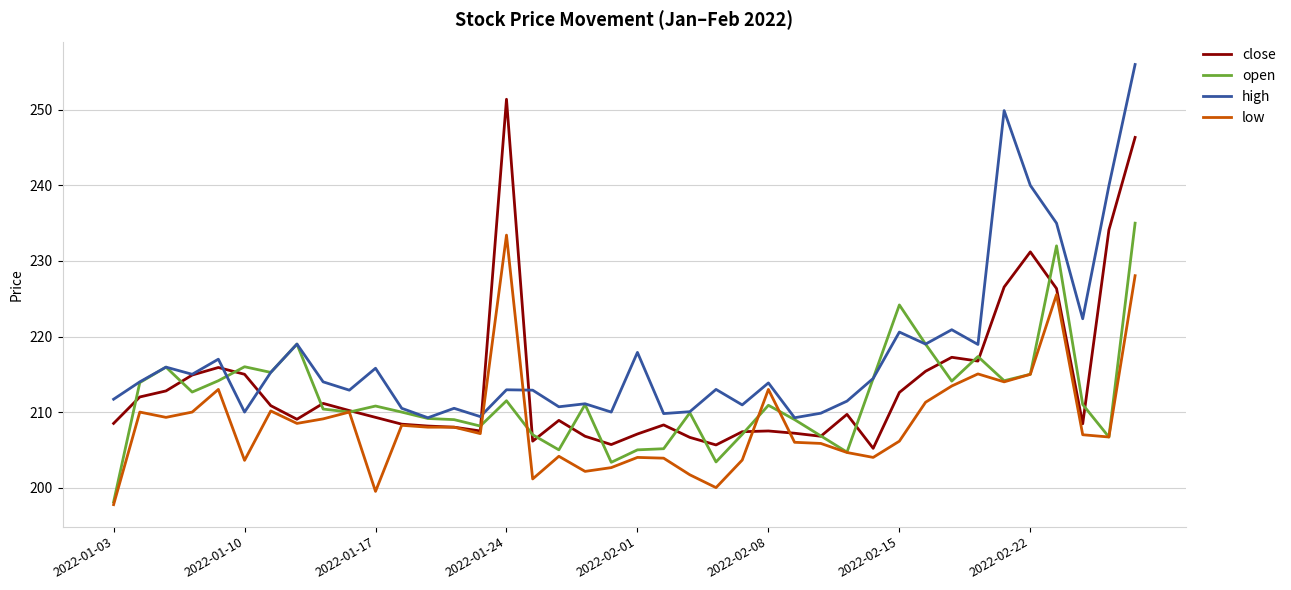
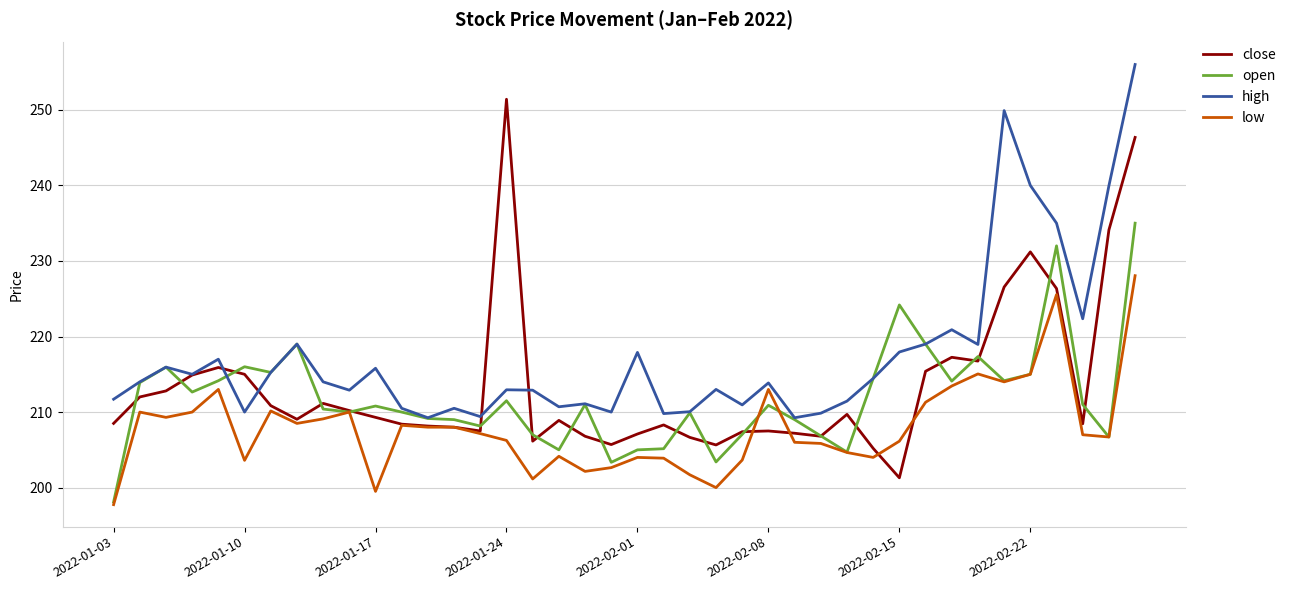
low, 2022-01-24: 233 -> 206
close, 2022-02-15: 213 -> 201
high, 2022-02-15: 221 -> 218
